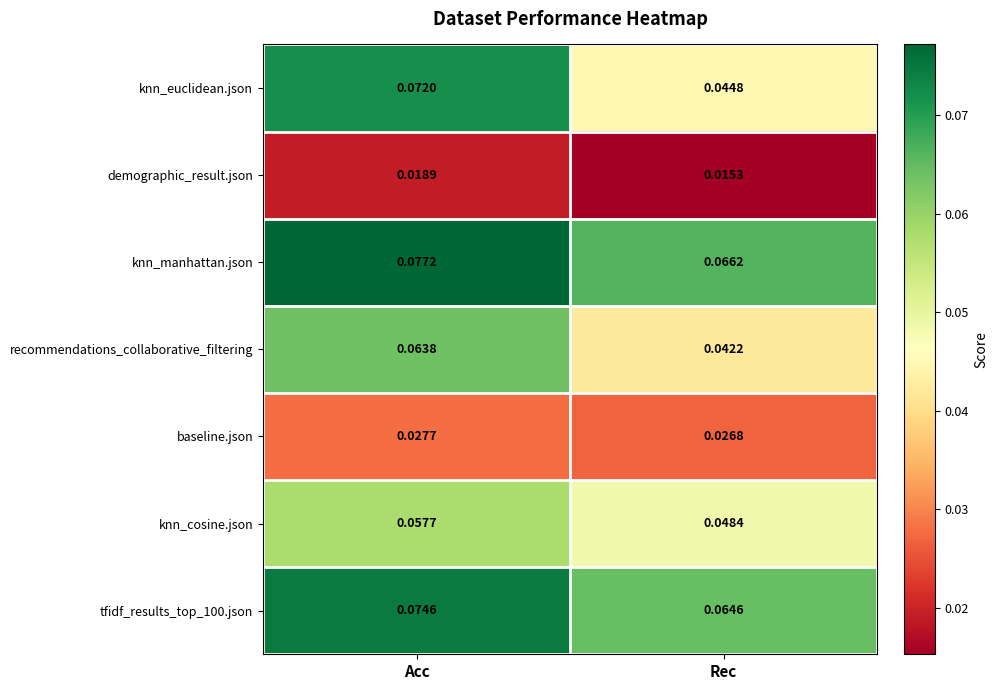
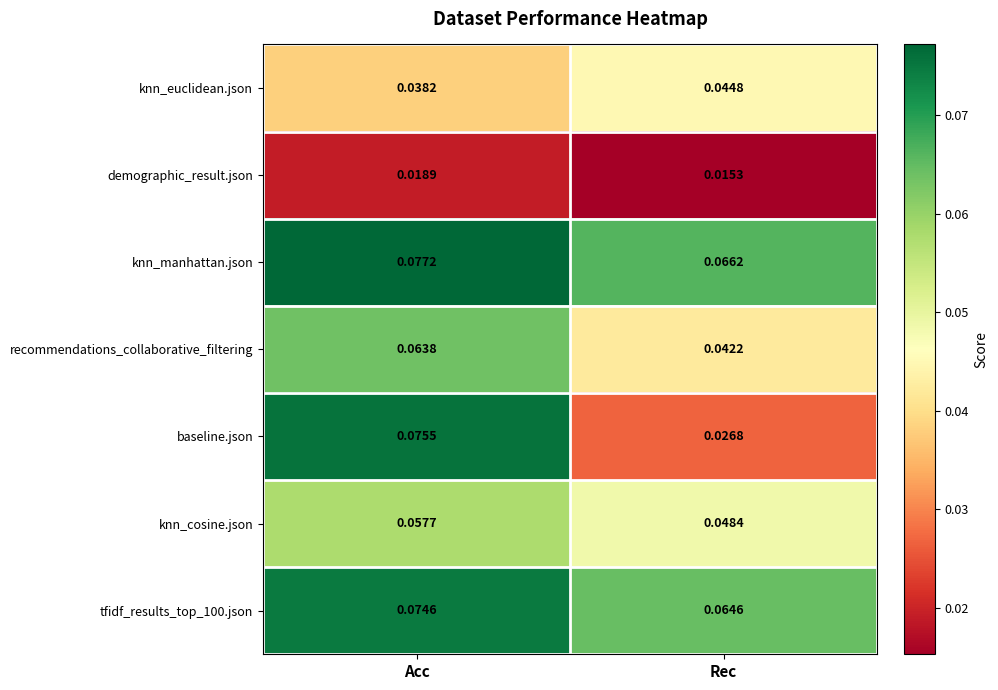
knn_euclidean.json, Acc: 0.0720 -> 0.0382
baseline.json, Acc: 0.0277 -> 0.0755
